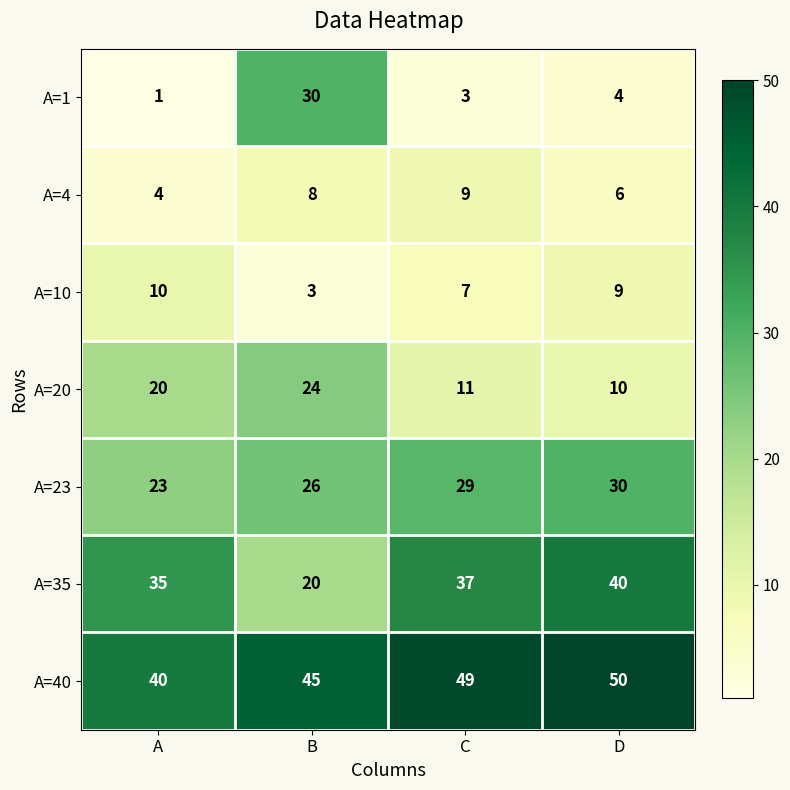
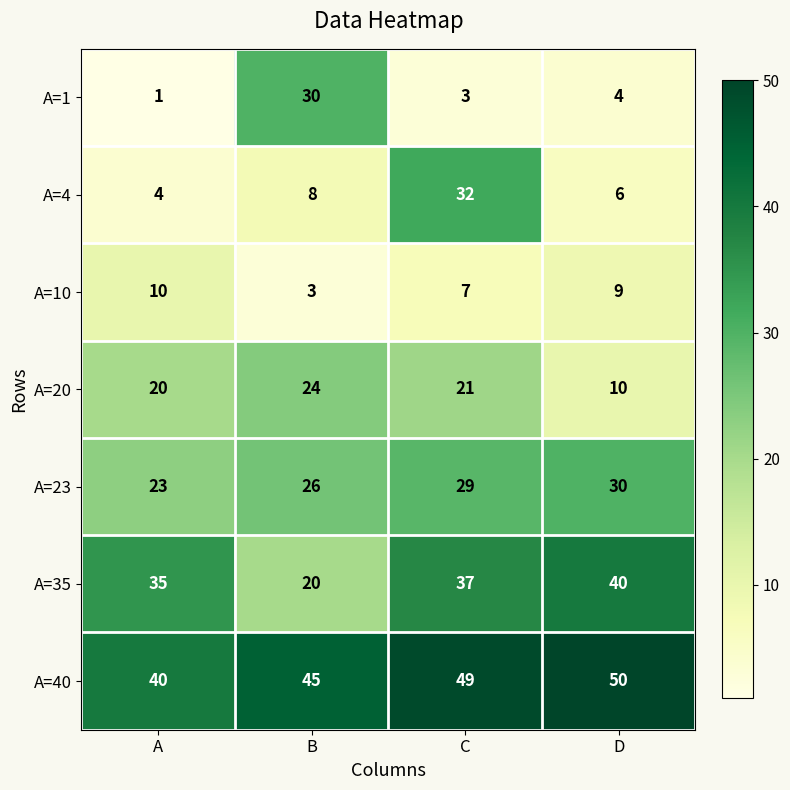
A=4, C: 9 -> 32
A=20, C: 11 -> 21
